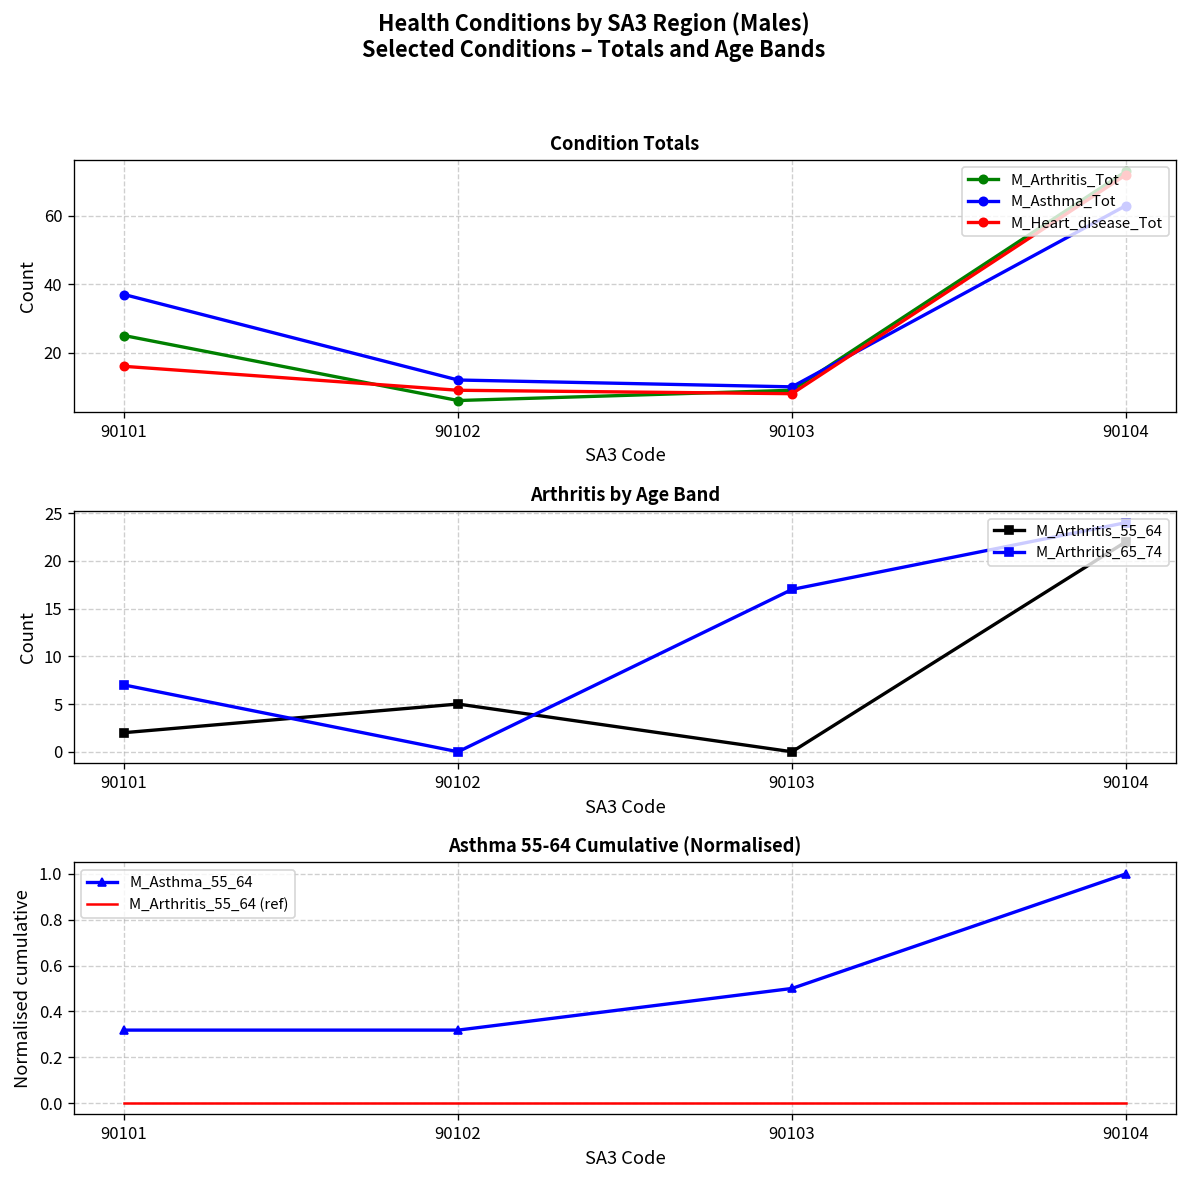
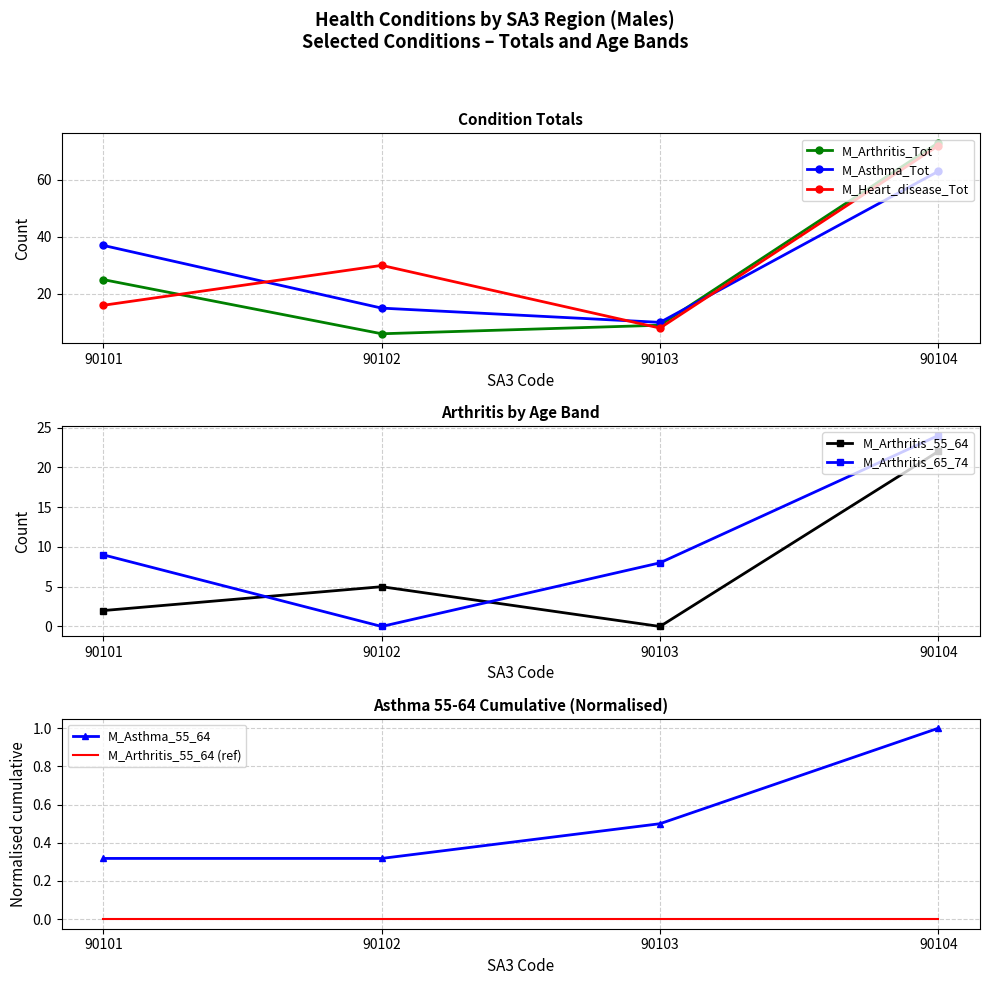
Condition Totals, M_Asthma_Tot, 90102: 12 -> 15
Condition Totals, M_Heart_disease_Tot, 90102: 9 -> 30
Arthritis by Age Band, M_Arthritis_65_74, 90101: 7 -> 9
Arthritis by Age Band, M_Arthritis_65_74, 90103: 17 -> 8
